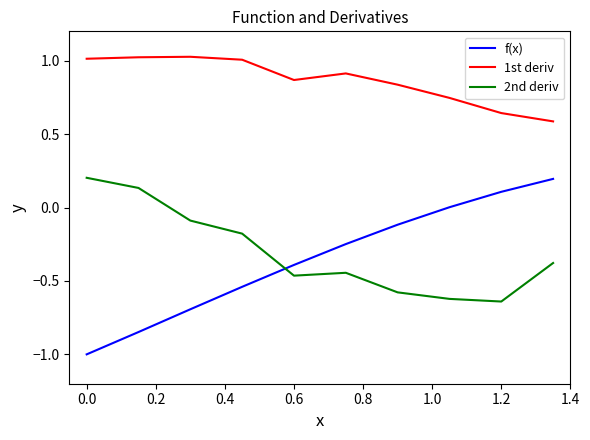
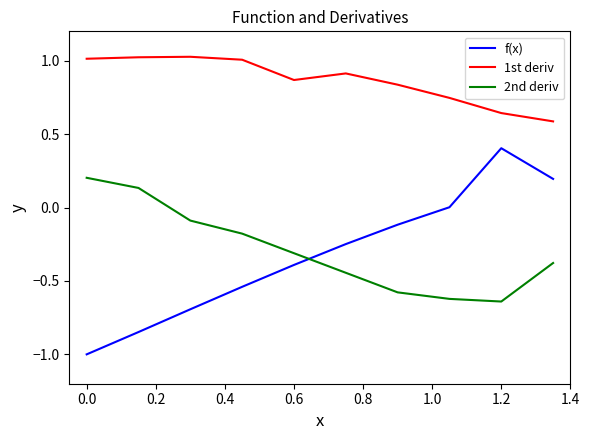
2nd deriv, 0.6: -0.46 -> -0.31
f(x), 1.2: 0.11 -> 0.40
